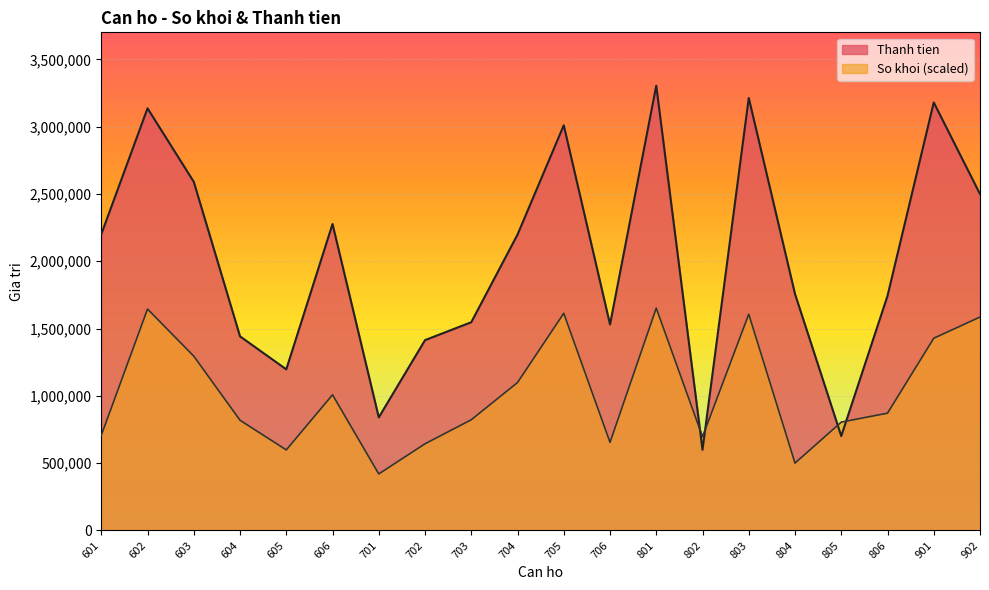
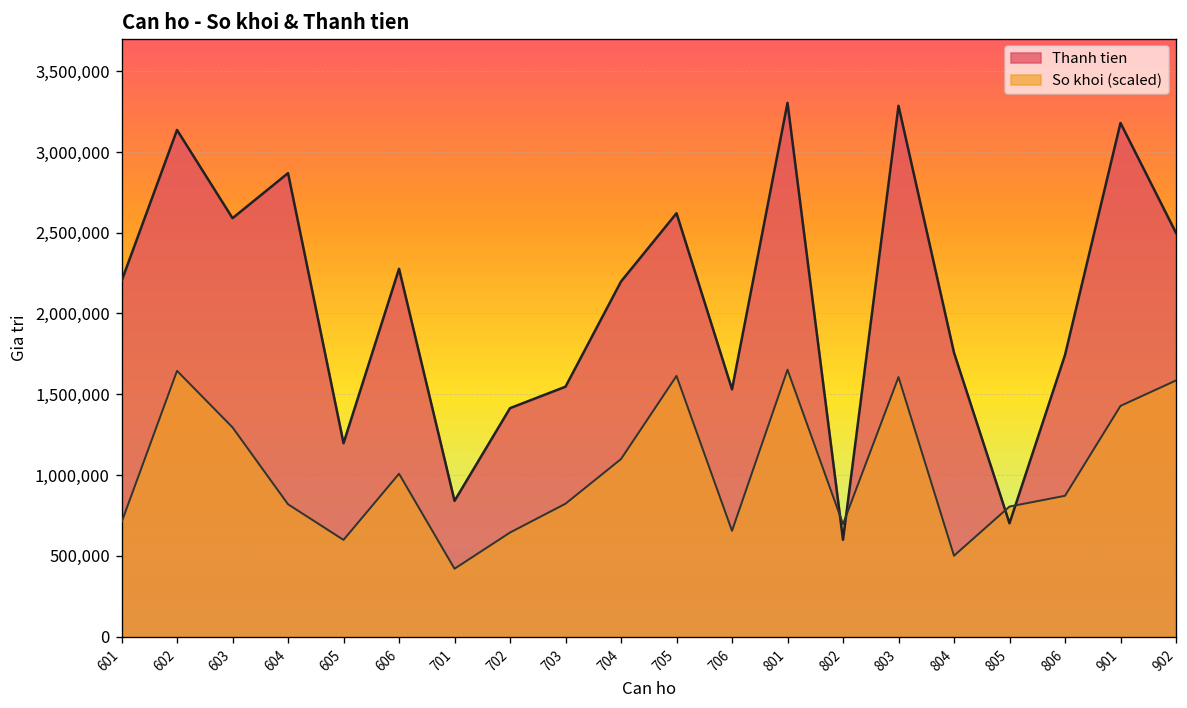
Thanh tien, 604: 1,440,000 -> 2,870,000
Thanh tien, 705: 3,010,000 -> 2,620,000
Thanh tien, 803: 3,210,000 -> 3,290,000
